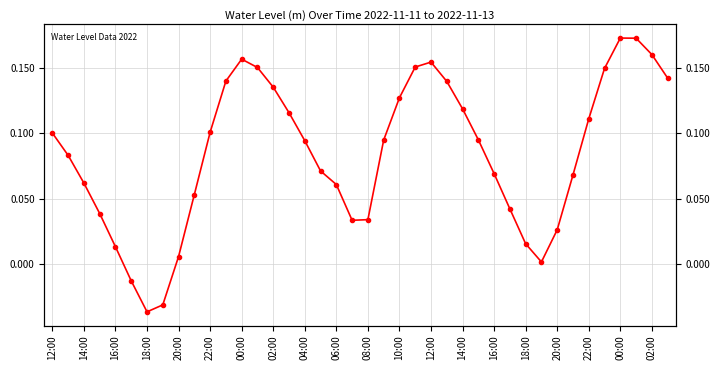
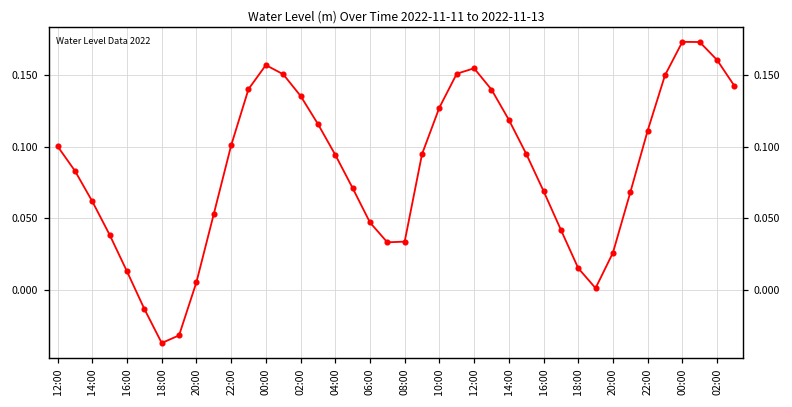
06:00: 0.061 -> 0.047
